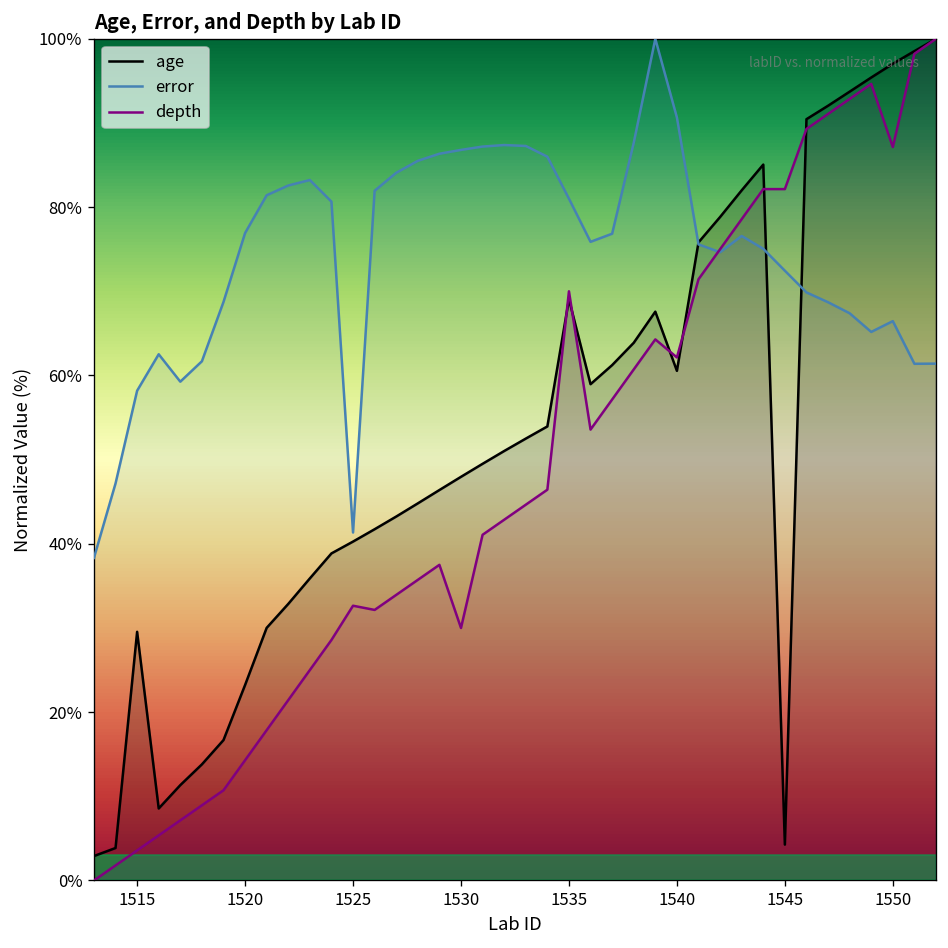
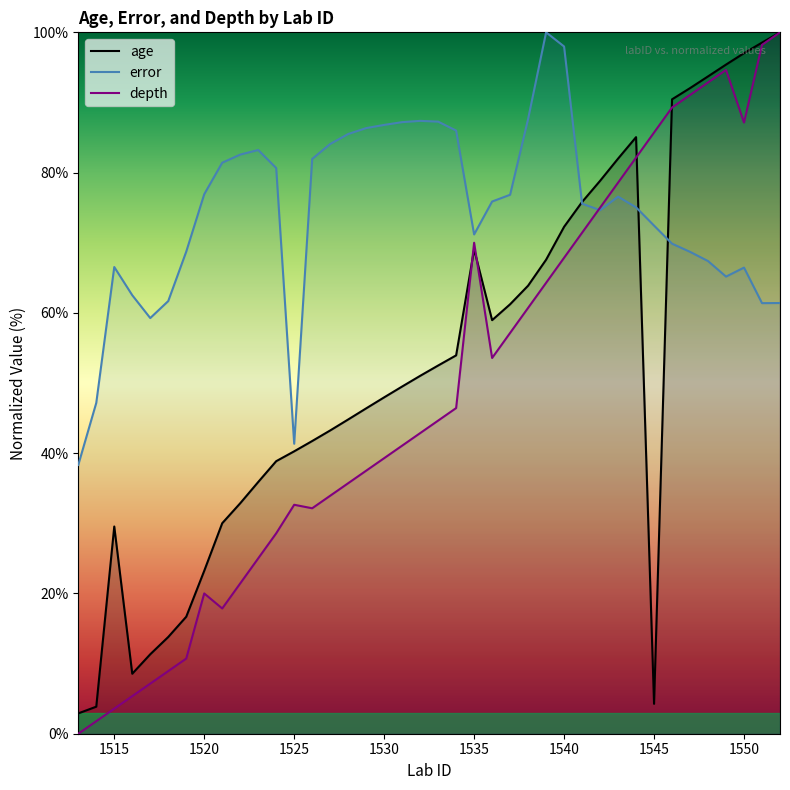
error, 1515: 58% -> 67%
depth, 1520: 14% -> 20%
depth, 1530: 30% -> 39%
error, 1535: 81% -> 71%
age, 1540: 61% -> 72%
error, 1540: 91% -> 98%
depth, 1540: 62% -> 68%
depth, 1545: 82% -> 86%
